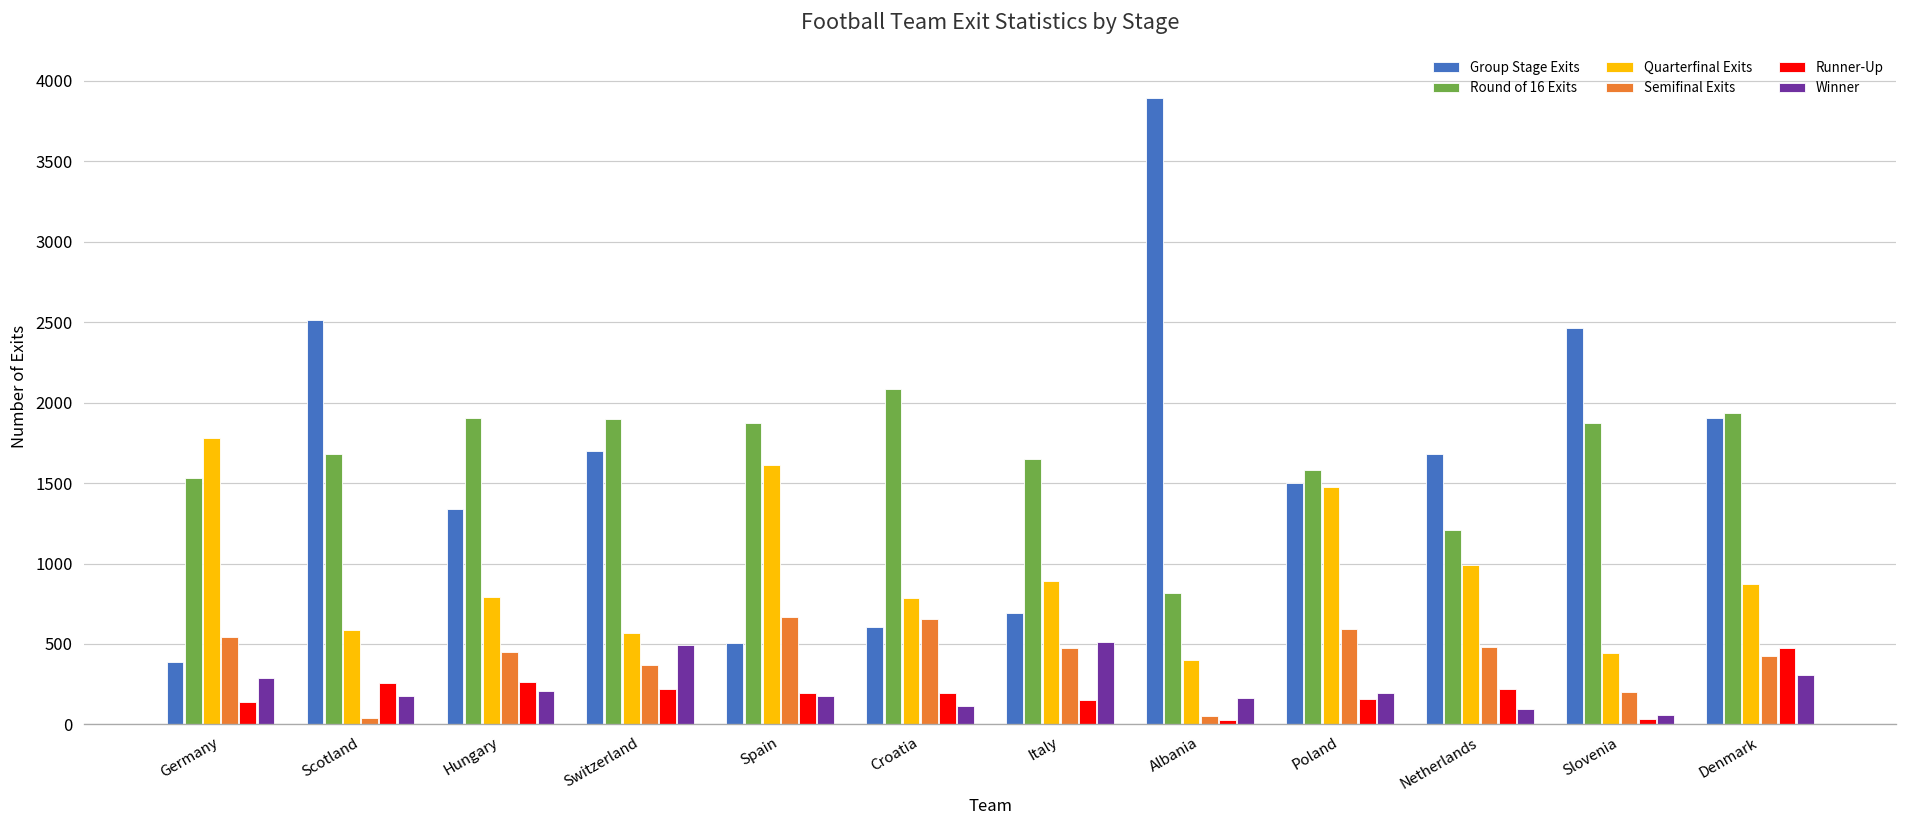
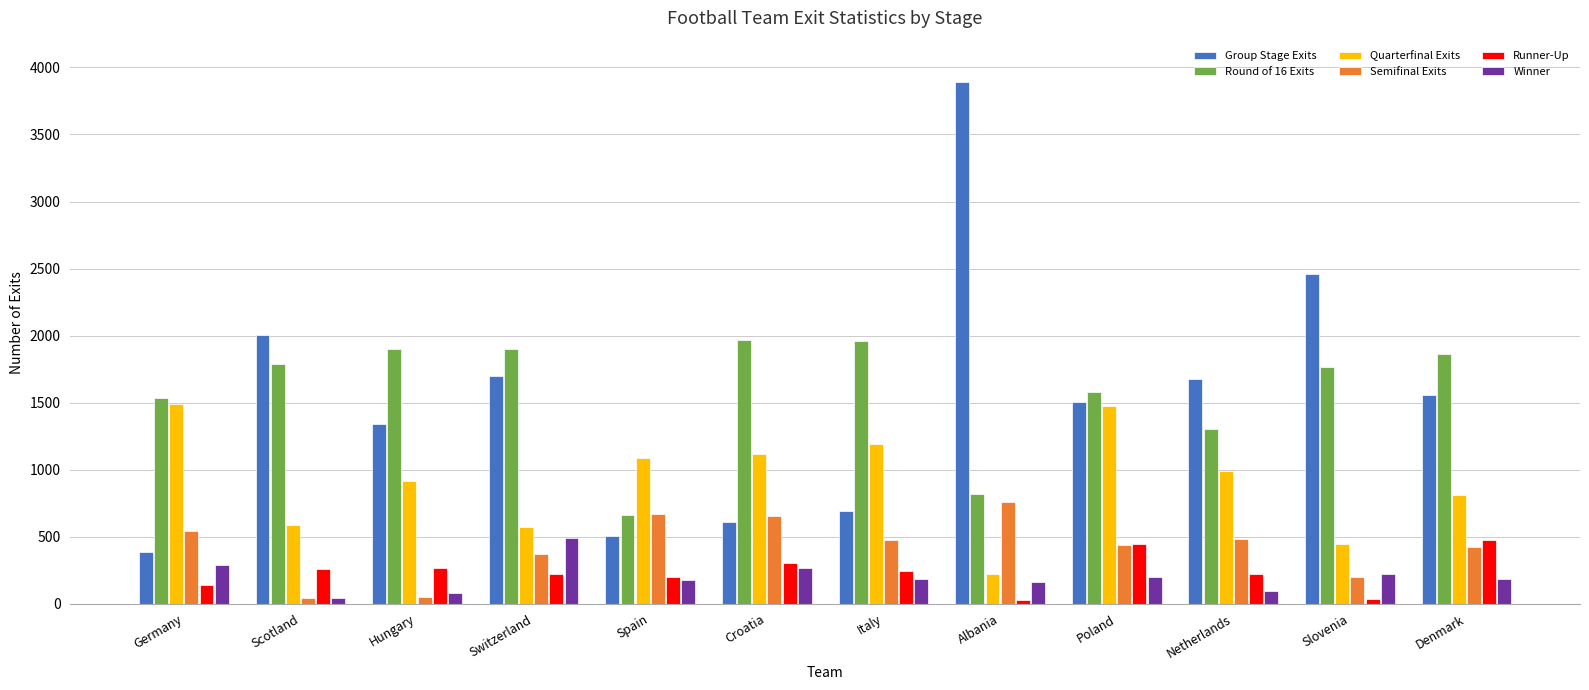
Quarterfinal Exits, Germany: 1780 -> 1490
Group Stage Exits, Scotland: 2510 -> 2010
Round of 16 Exits, Scotland: 1680 -> 1790
Winner, Scotland: 180 -> 50
Quarterfinal Exits, Hungary: 790 -> 910
Semifinal Exits, Hungary: 450 -> 50
Winner, Hungary: 210 -> 80
Round of 16 Exits, Spain: 1870 -> 660
Quarterfinal Exits, Spain: 1610 -> 1090
Round of 16 Exits, Croatia: 2080 -> 1970
Quarterfinal Exits, Croatia: 780 -> 1120
Runner-Up, Croatia: 190 -> 310
Winner, Croatia: 110 -> 270
Round of 16 Exits, Italy: 1650 -> 1960
Quarterfinal Exits, Italy: 890 -> 1190
Runner-Up, Italy: 150 -> 240
Winner, Italy: 520 -> 180
Quarterfinal Exits, Albania: 400 -> 220
Semifinal Exits, Albania: 50 -> 760
Semifinal Exits, Poland: 590 -> 440
Runner-Up, Poland: 160 -> 450
Round of 16 Exits, Netherlands: 1210 -> 1300
Round of 16 Exits, Slovenia: 1870 -> 1770
Winner, Slovenia: 60 -> 220
Group Stage Exits, Denmark: 1910 -> 1560
Round of 16 Exits, Denmark: 1930 -> 1870
Quarterfinal Exits, Denmark: 870 -> 810
Winner, Denmark: 310 -> 190
